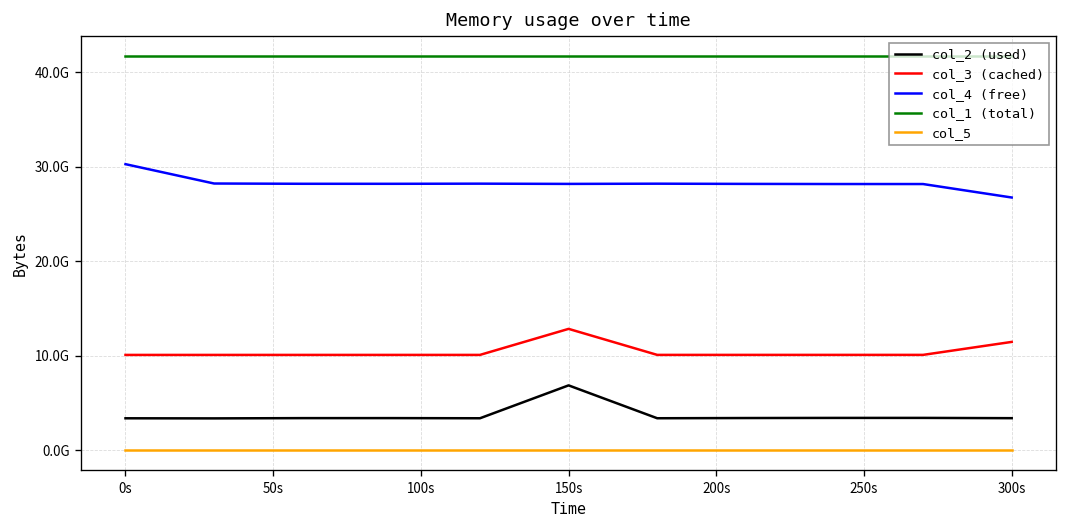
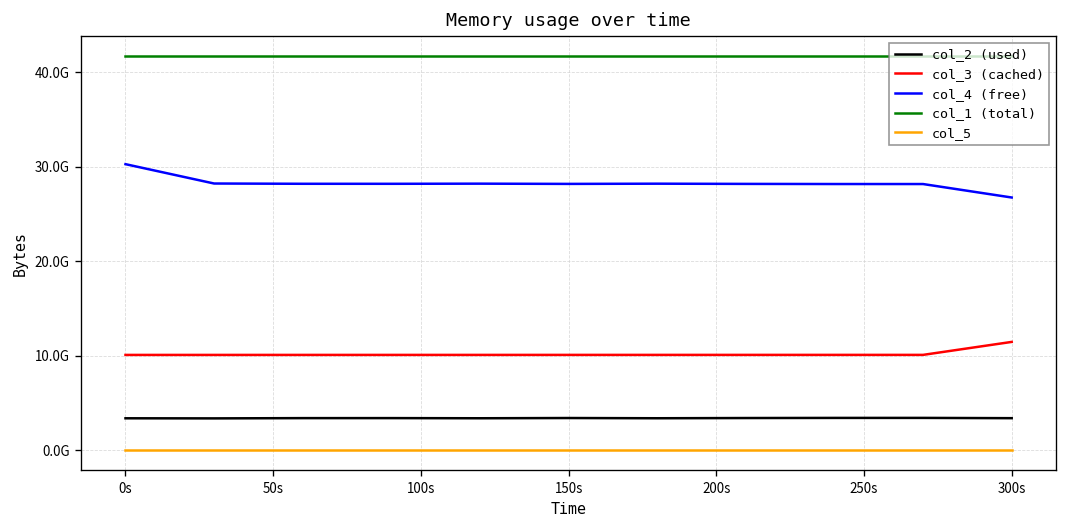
col_2 (used), 150s: 7000000000 -> 3000000000
col_3 (cached), 150s: 13000000000 -> 10000000000
